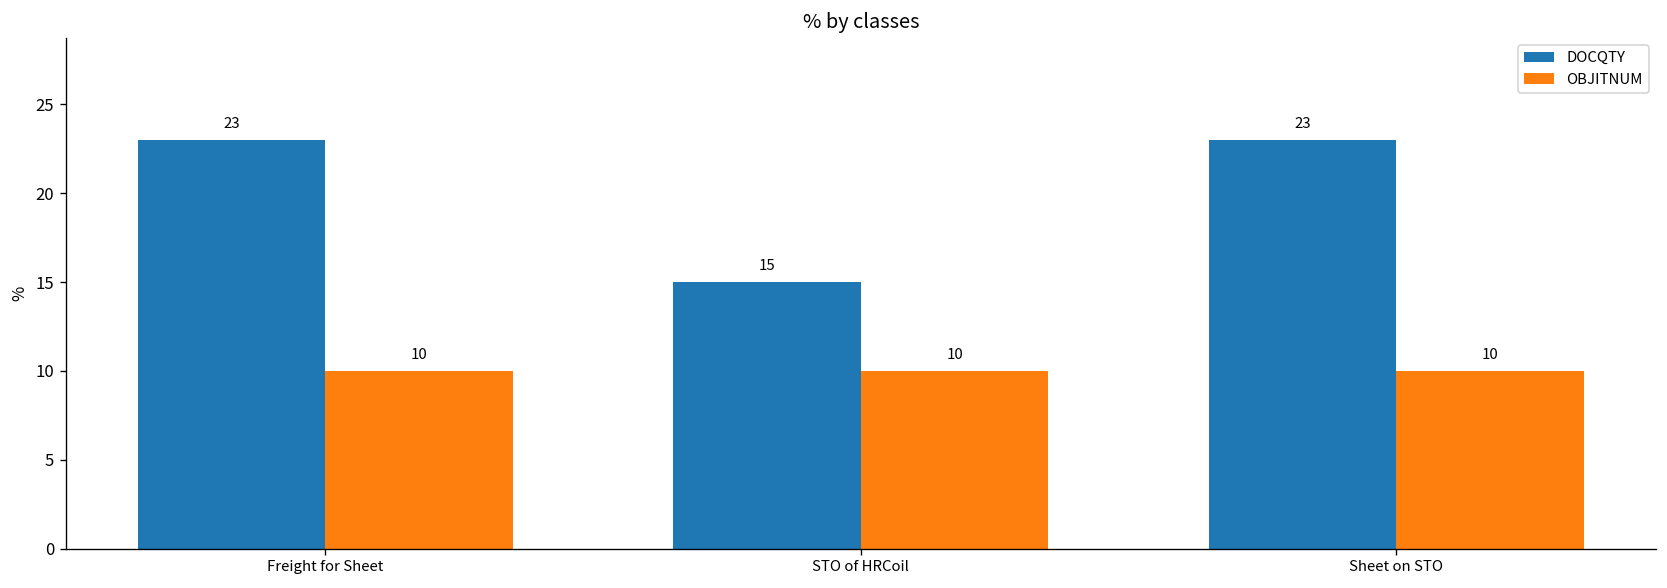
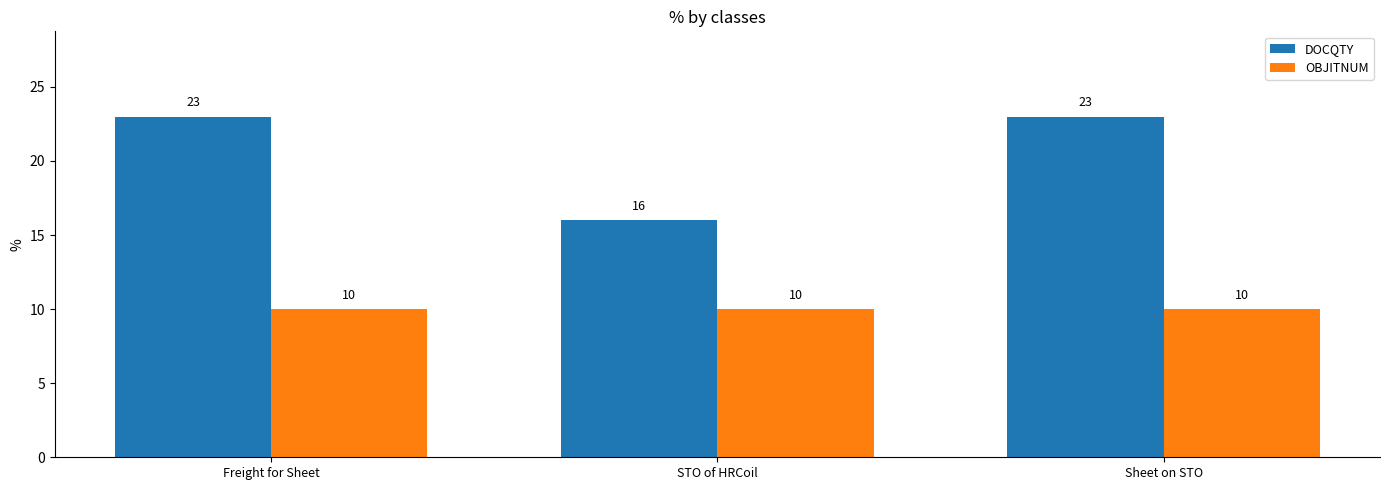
DOCQTY, STO of HRCoil: 15 -> 16
